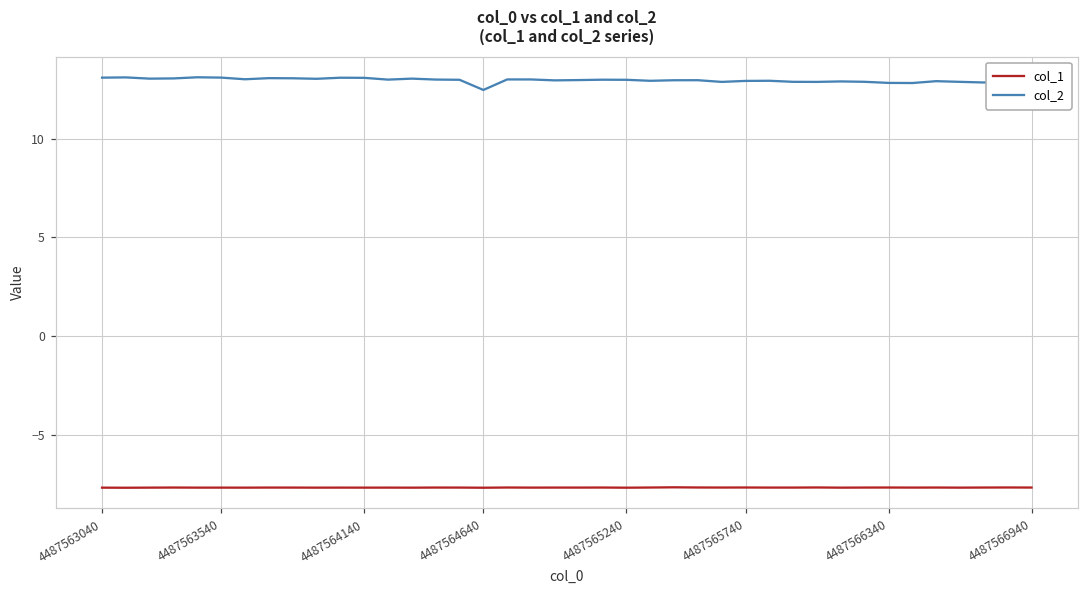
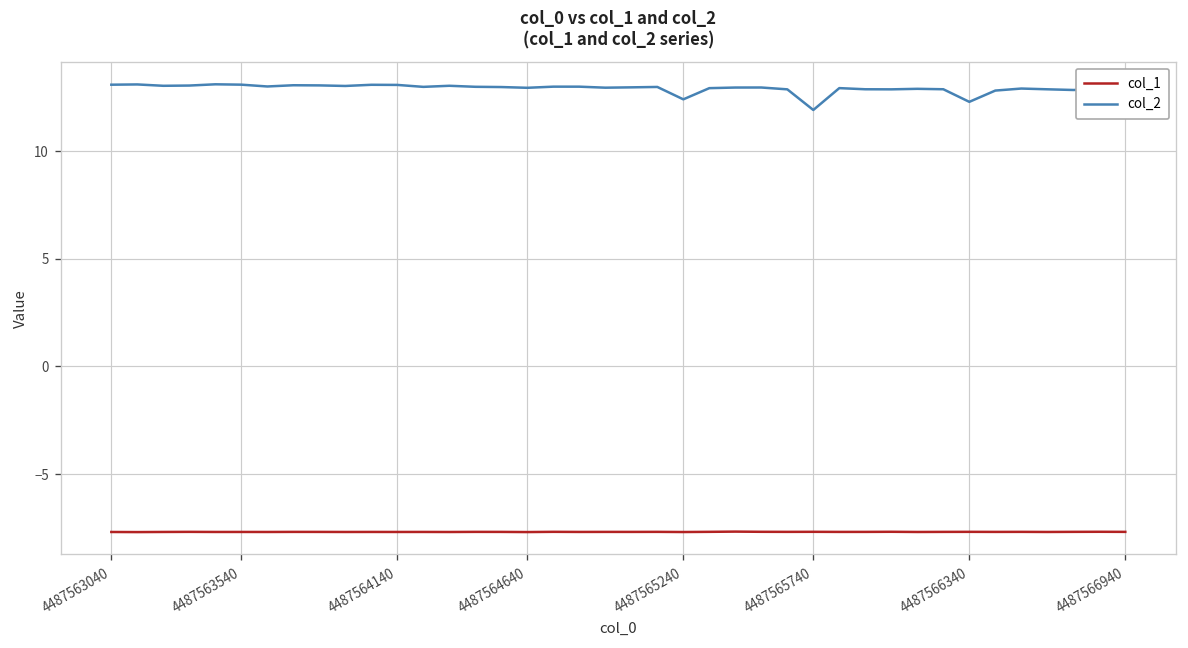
col_2, 4487564640: 12.5 -> 12.9
col_2, 4487565240: 13.0 -> 12.4
col_2, 4487565740: 12.9 -> 11.9
col_2, 4487566340: 12.8 -> 12.3
